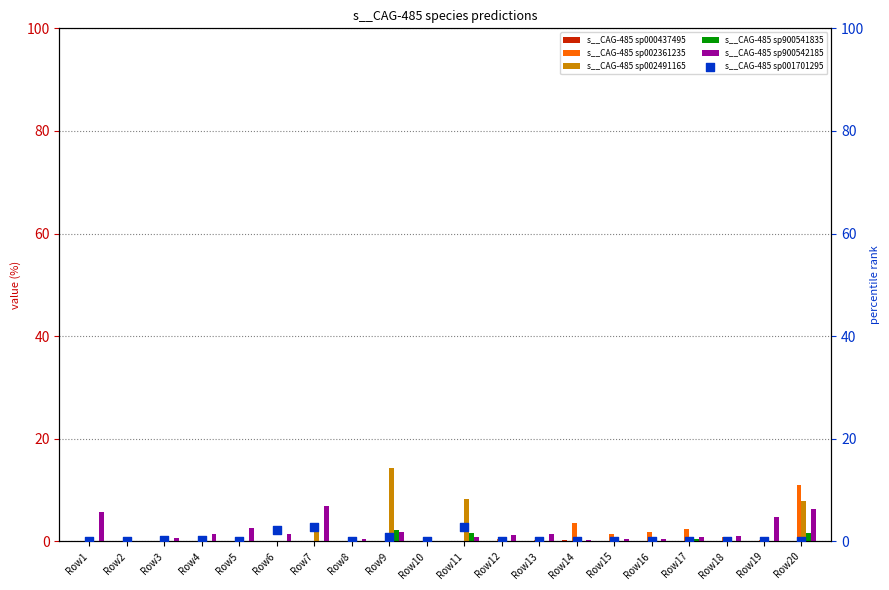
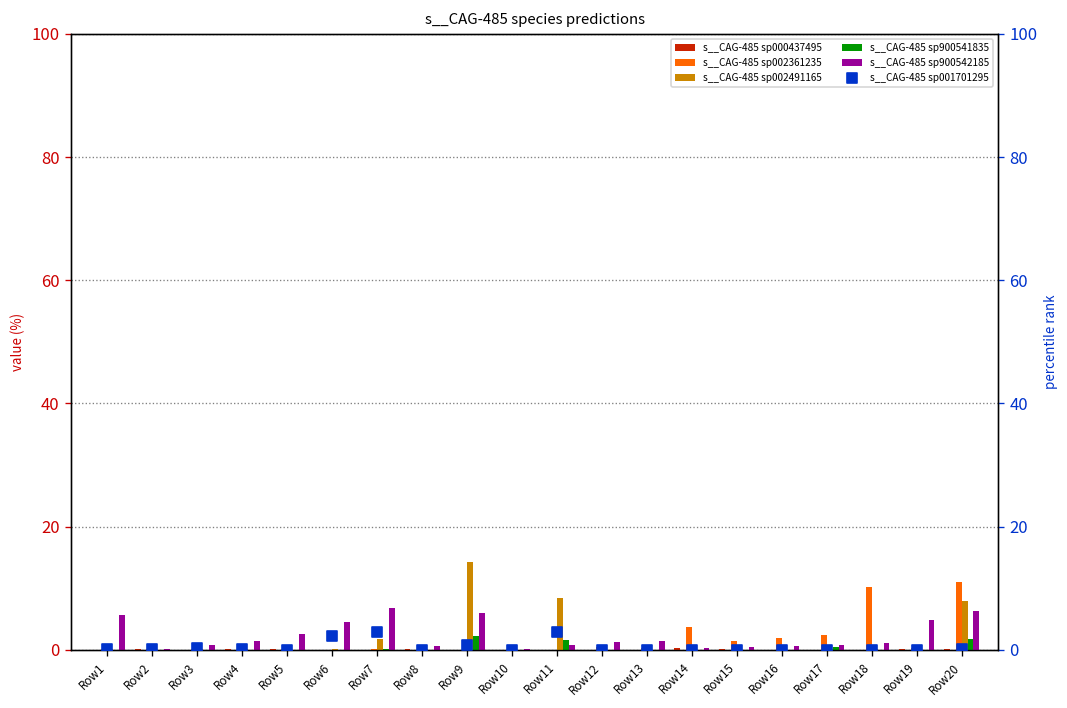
s__CAG-485 sp900542185, Row6: 1 -> 4
s__CAG-485 sp900542185, Row9: 2 -> 6
s__CAG-485 sp002361235, Row18: 1 -> 10
